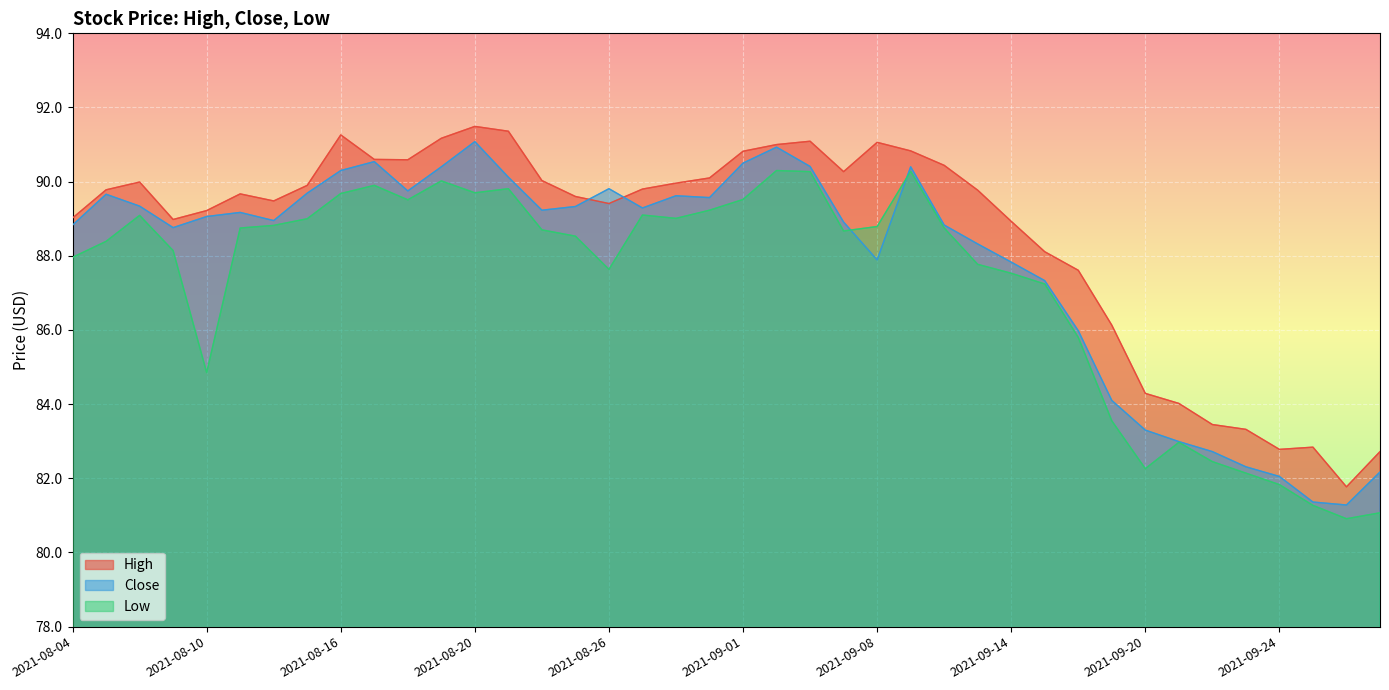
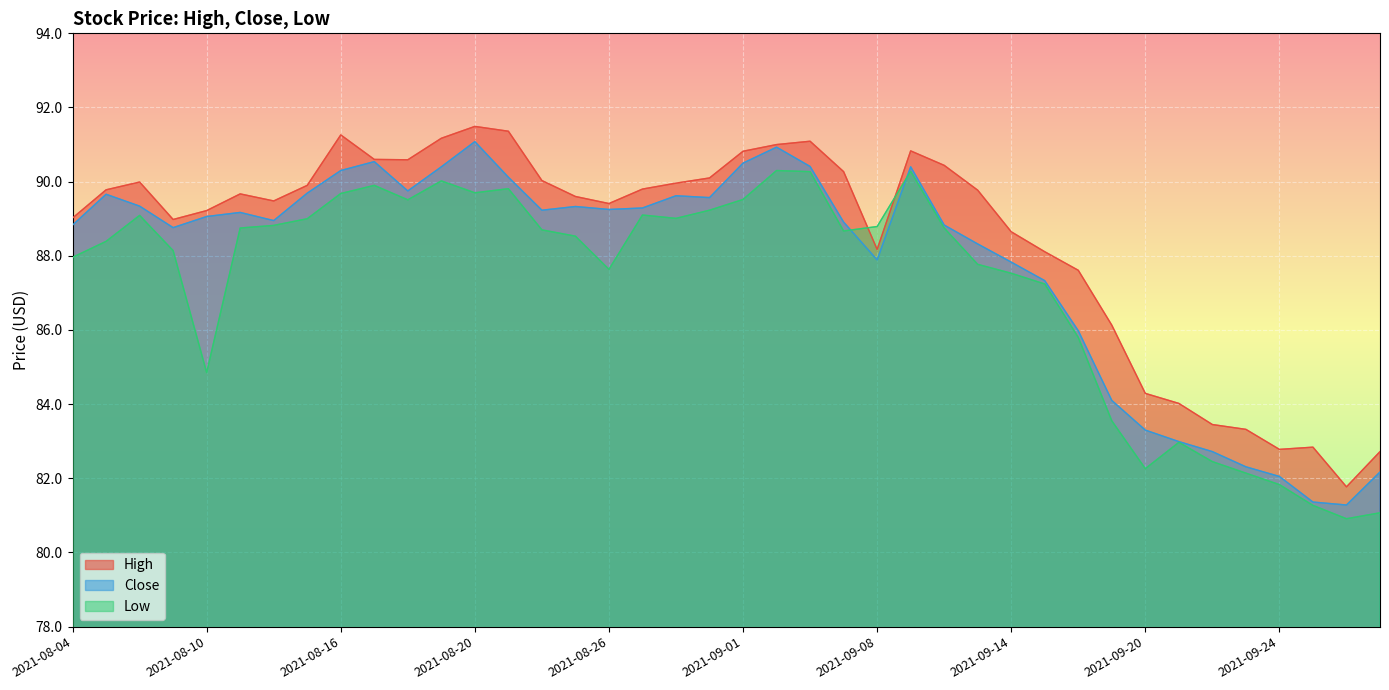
Close, 2021-08-26: 89.8 -> 89.3
High, 2021-09-08: 91.1 -> 88.2
High, 2021-09-14: 88.9 -> 88.6
